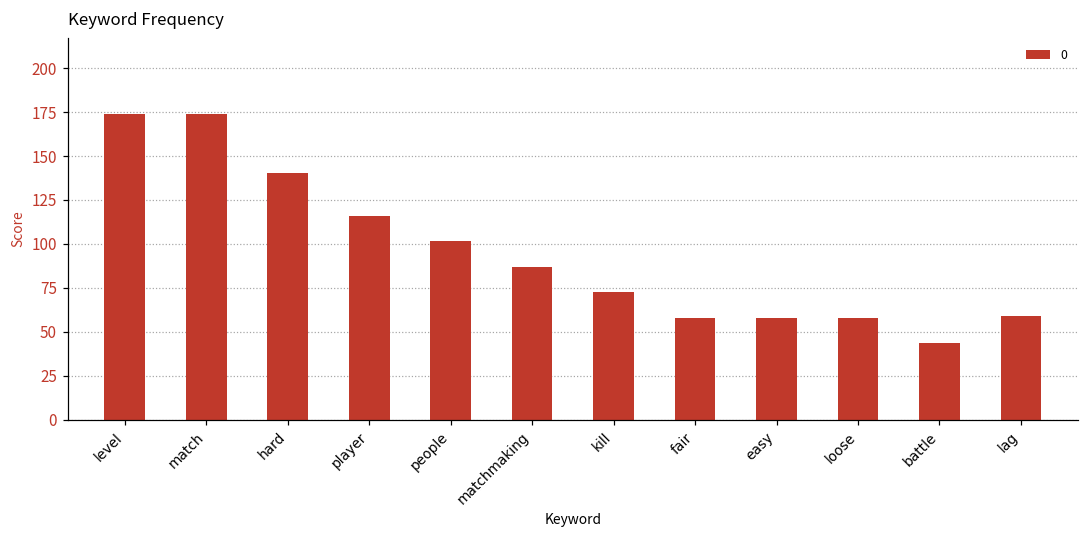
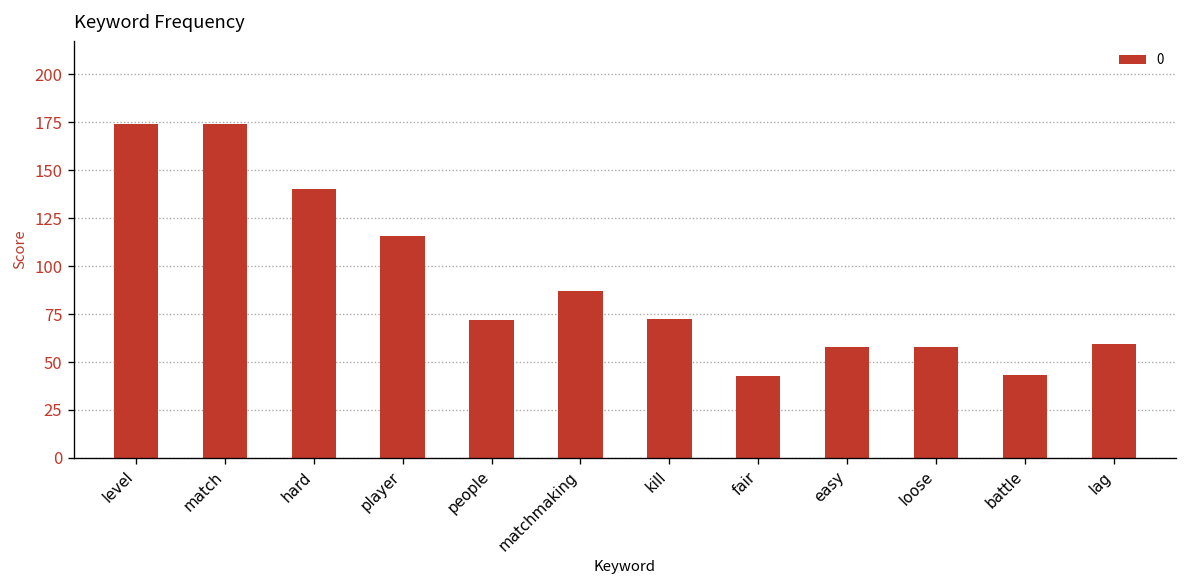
people: 101 -> 72
fair: 58 -> 43
